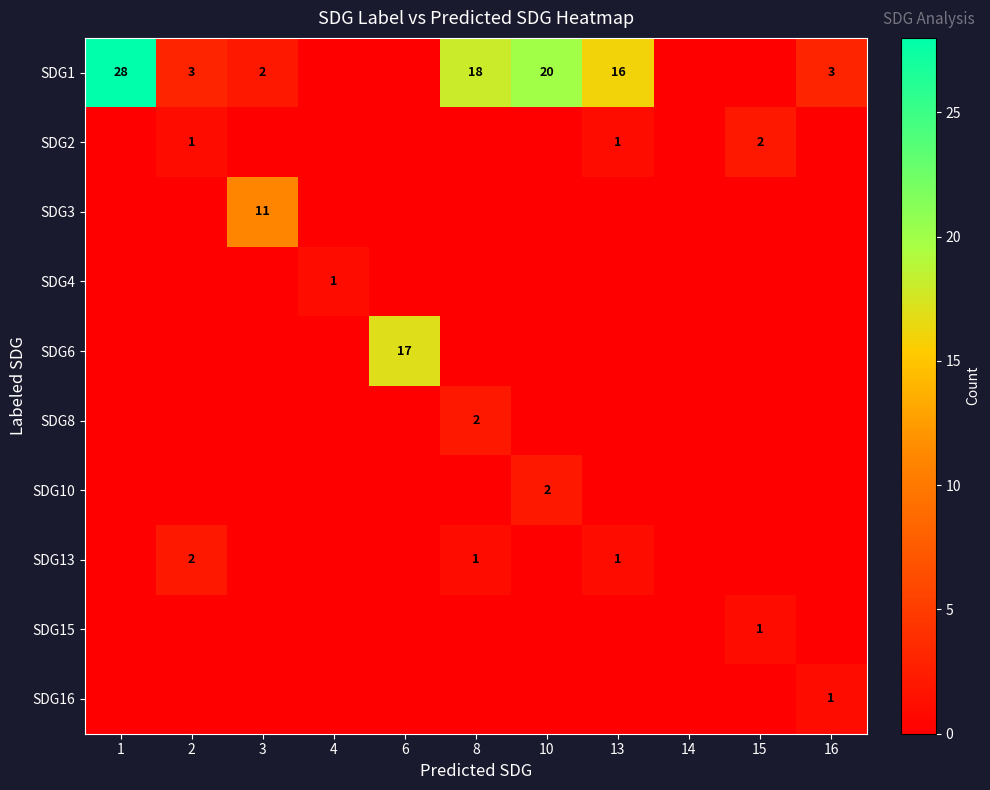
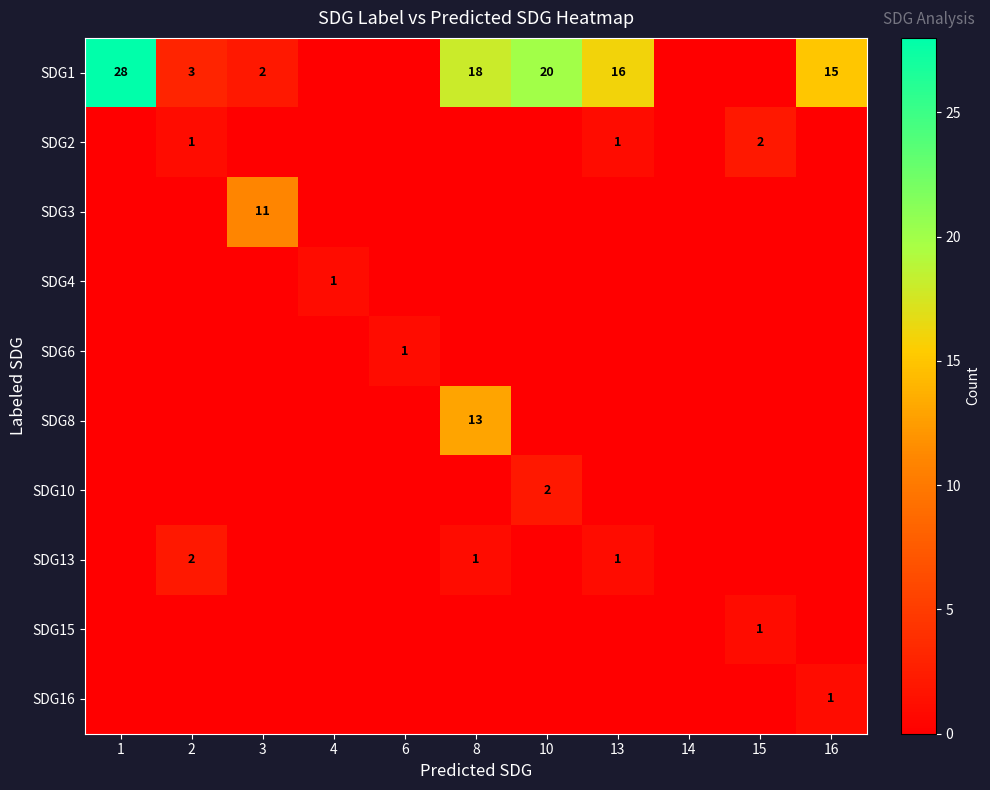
SDG1, 16: 3 -> 15
SDG6, 6: 17 -> 1
SDG8, 8: 2 -> 13
